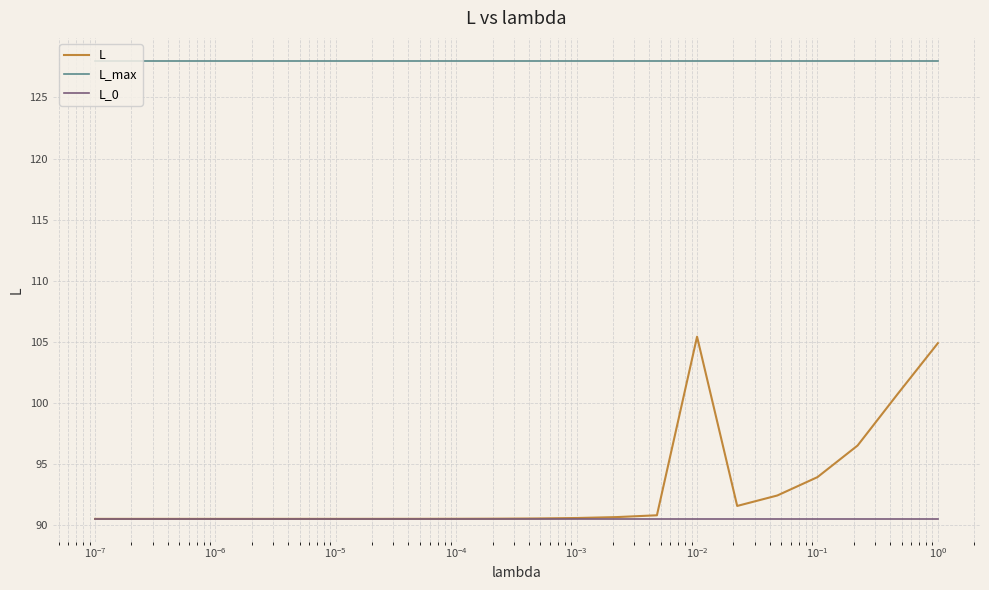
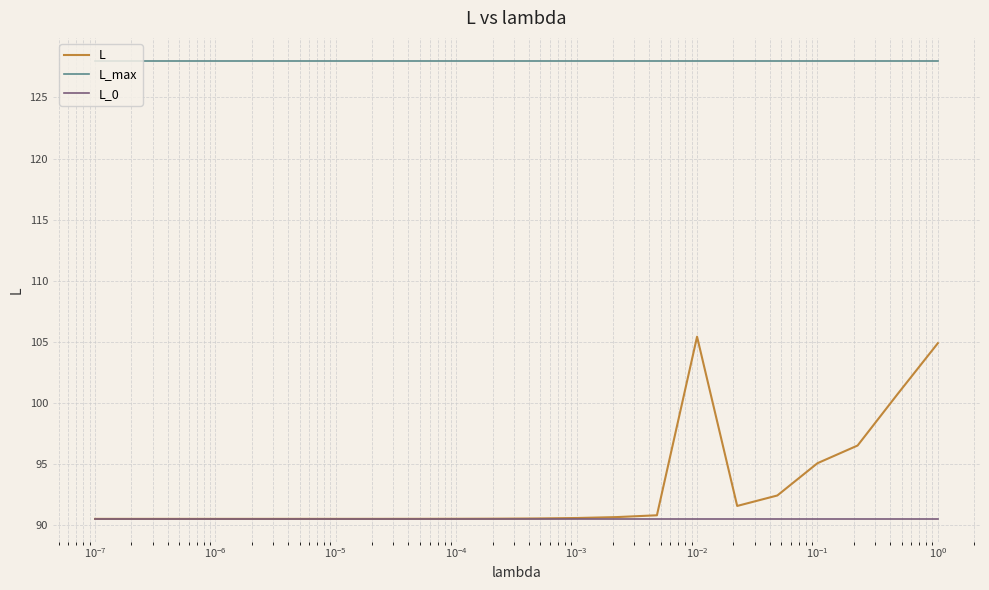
L, 10^-1: 93.9 -> 95.1
